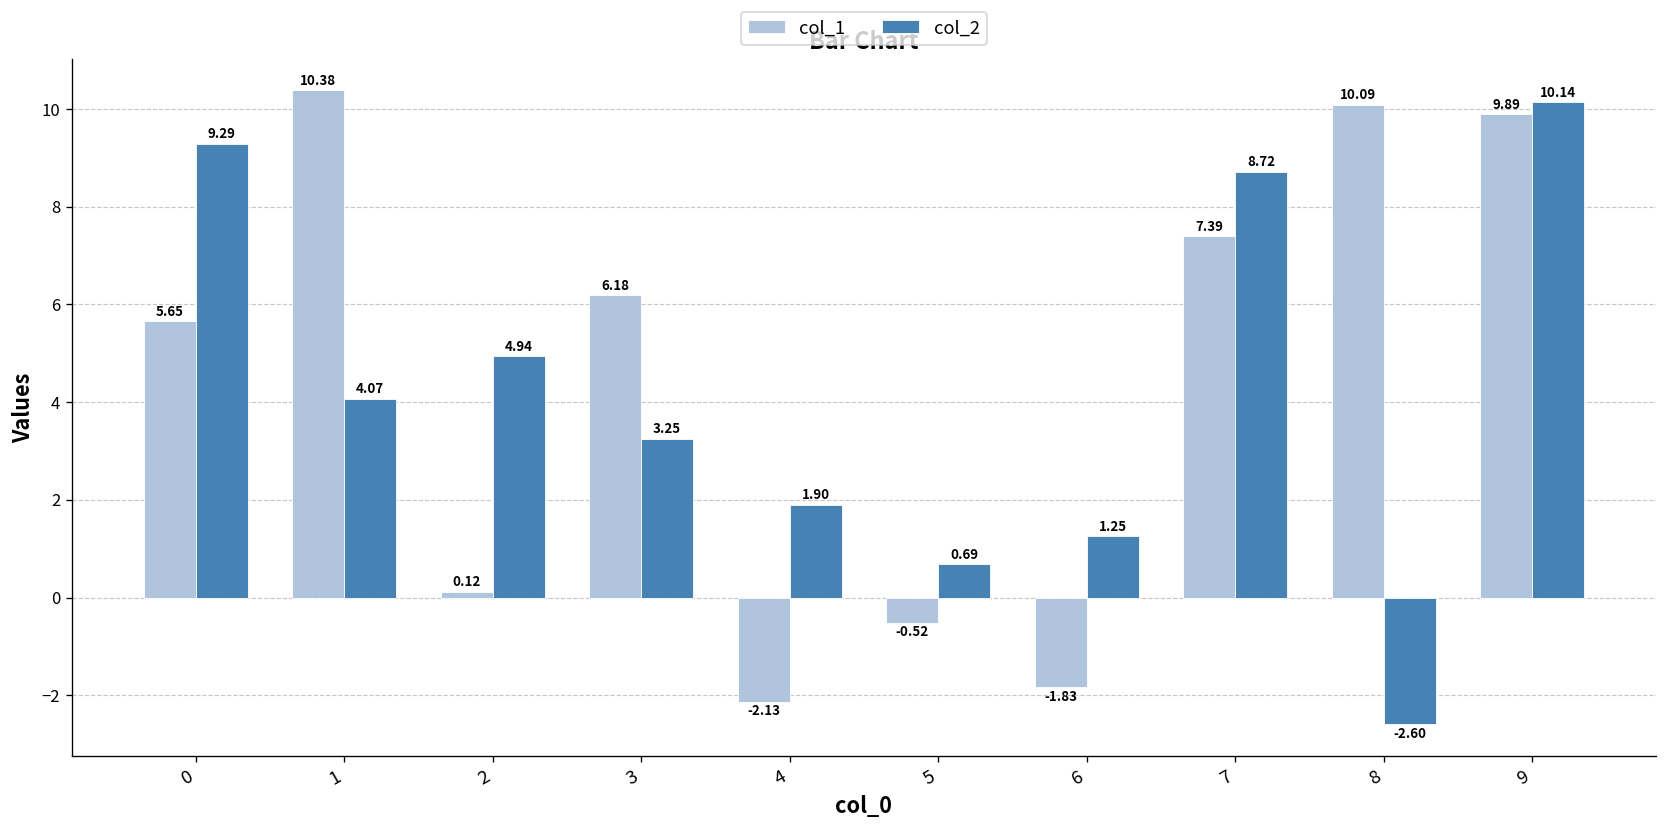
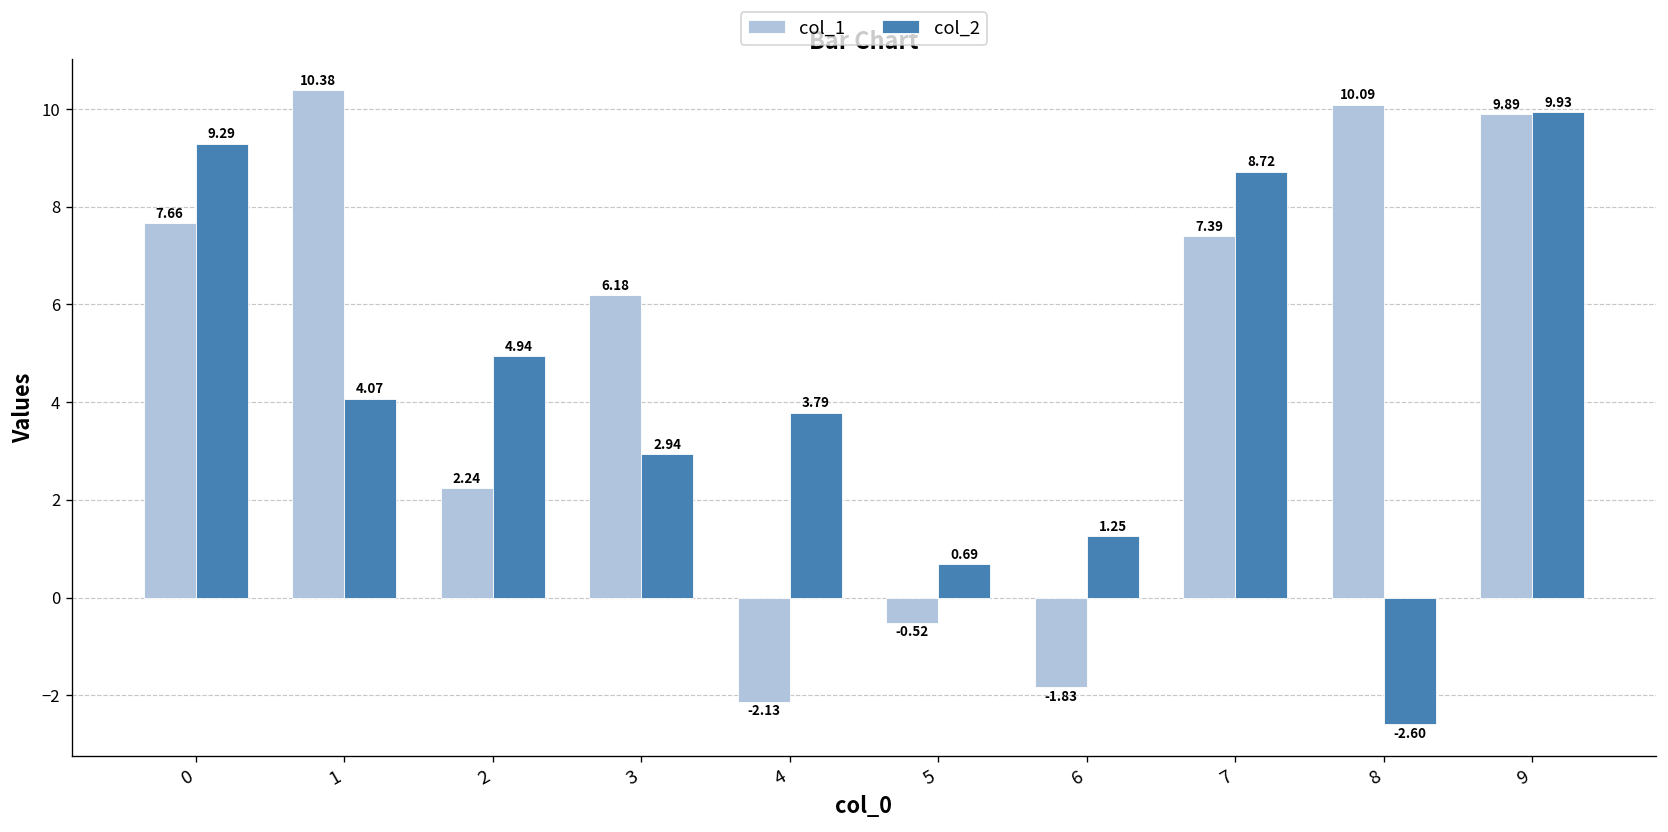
col_1, 0: 5.65 -> 7.66
col_1, 2: 0.12 -> 2.24
col_2, 3: 3.25 -> 2.94
col_2, 4: 1.90 -> 3.79
col_2, 9: 10.14 -> 9.93
